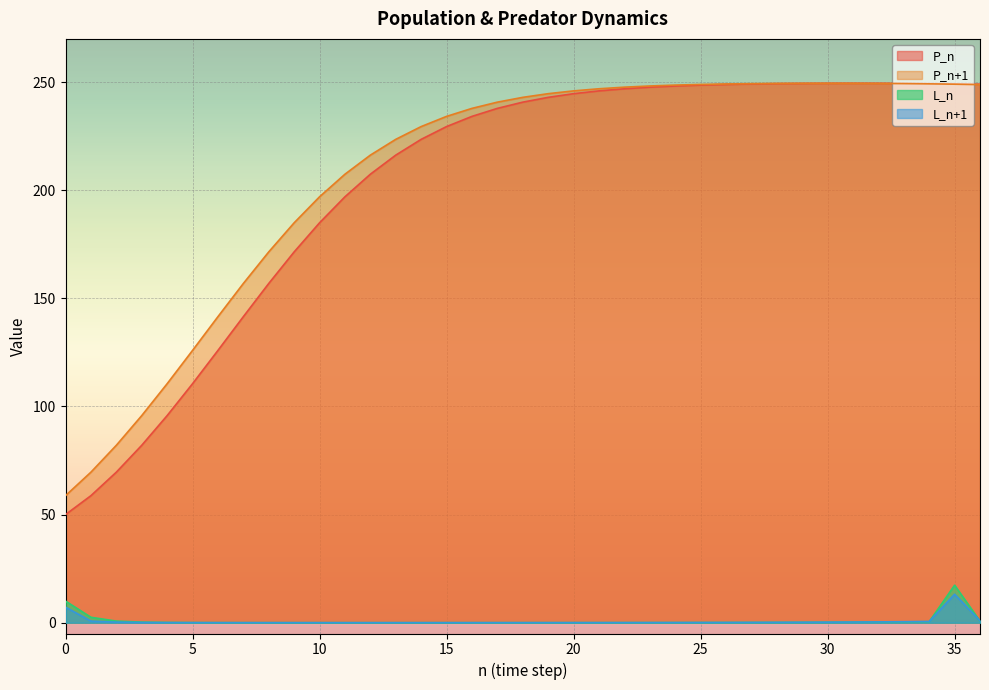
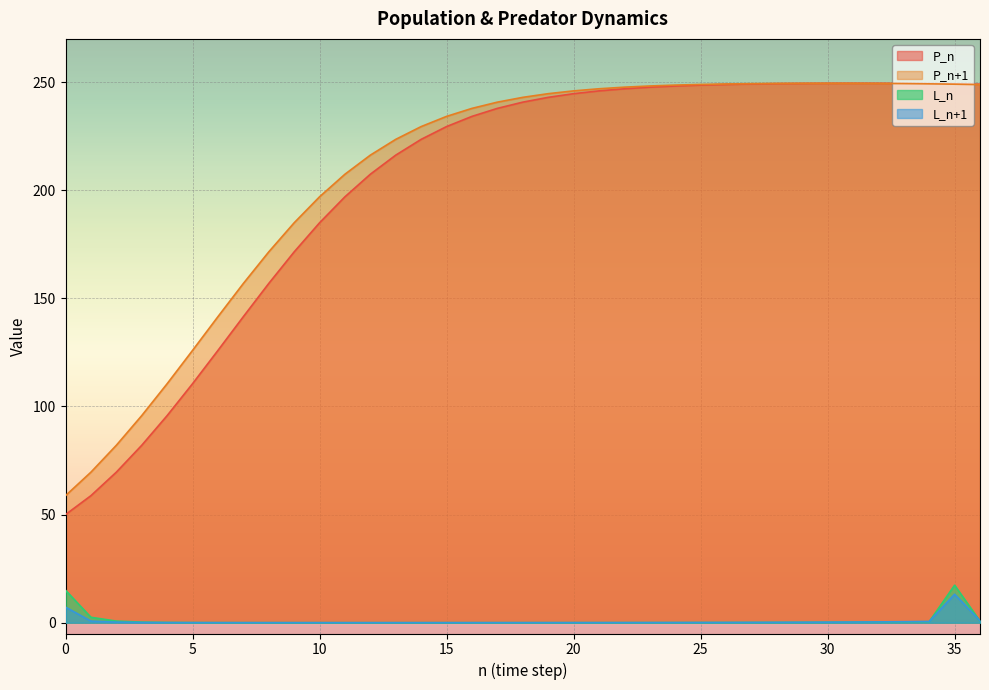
L_n, 0: 10 -> 15
